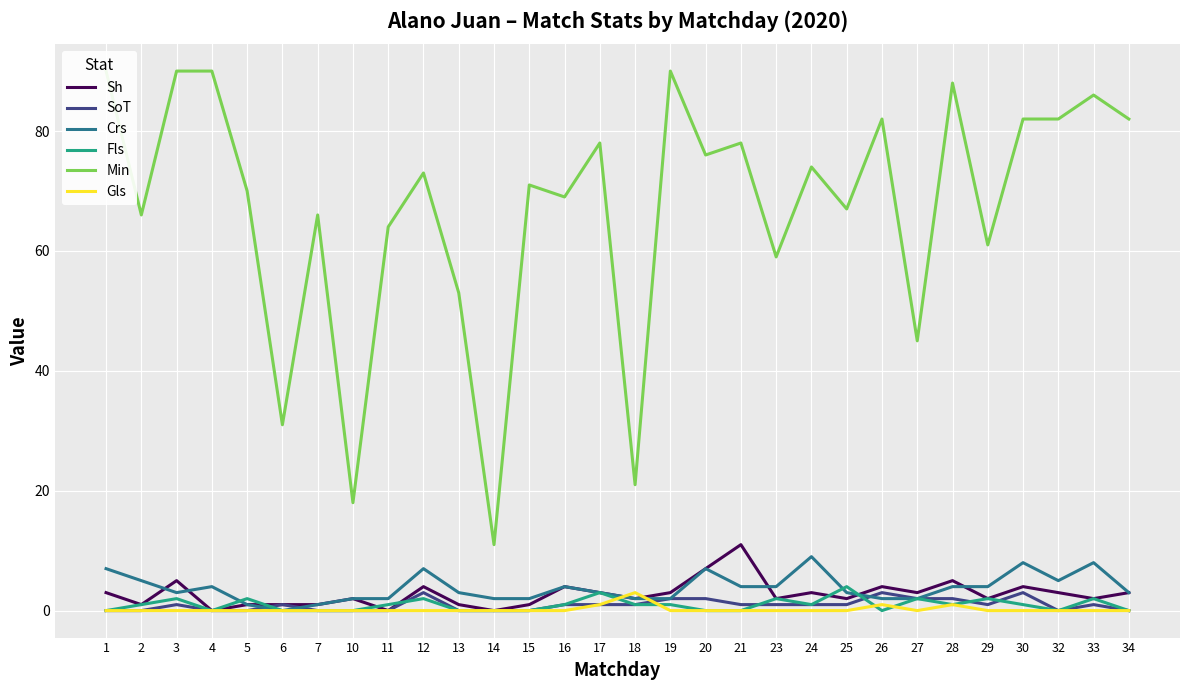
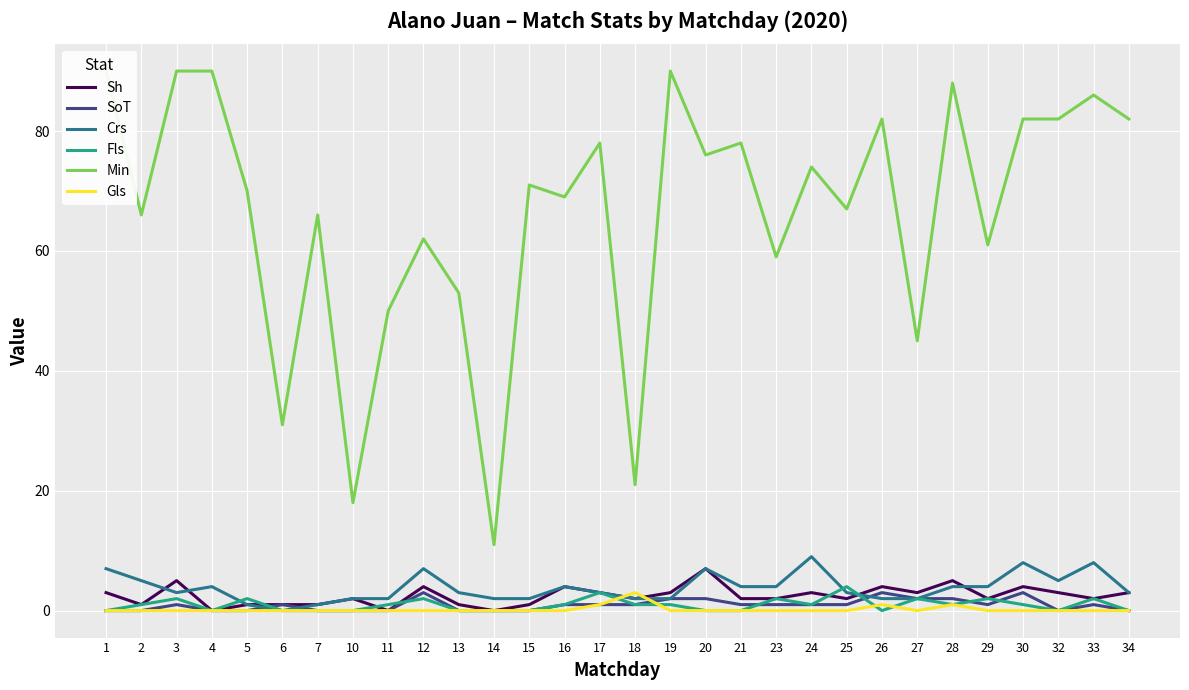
Min, 11: 64 -> 50
Min, 12: 73 -> 62
Sh, 21: 11 -> 2
